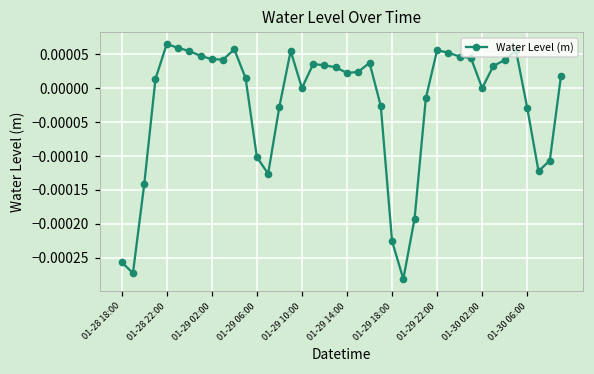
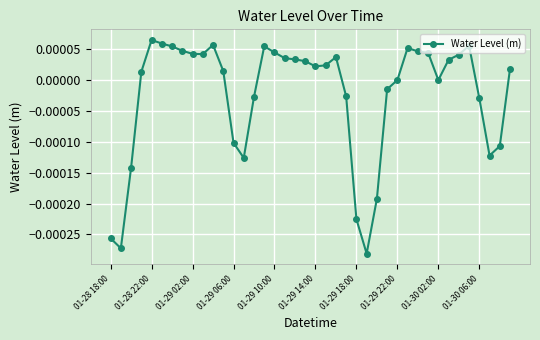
01-29 10:00: 0.00000 -> 0.00004
01-29 22:00: 0.0001 -> 0.0000
